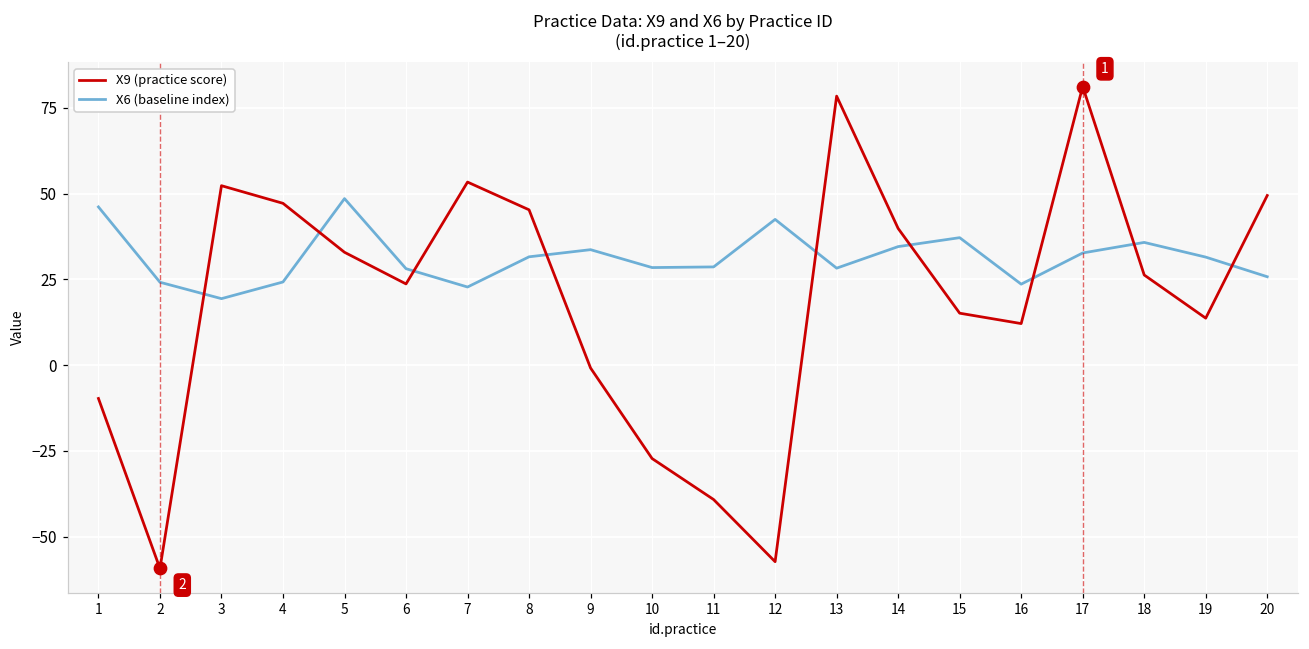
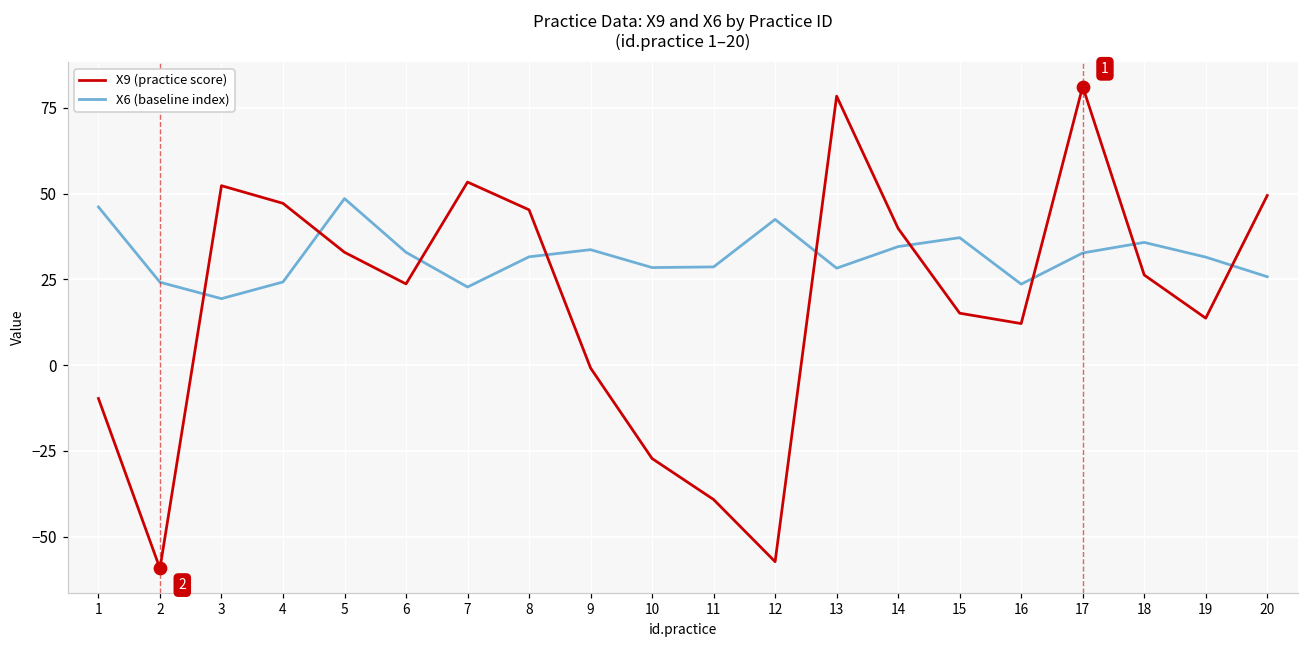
X6 (baseline index), 6: 28 -> 33
